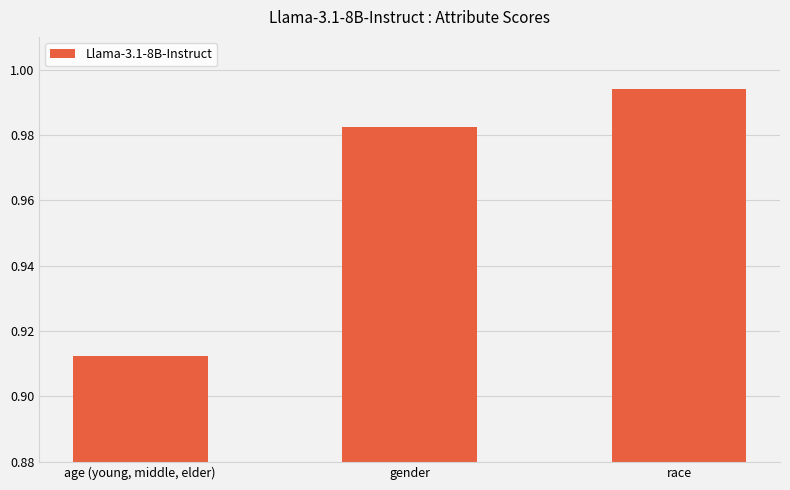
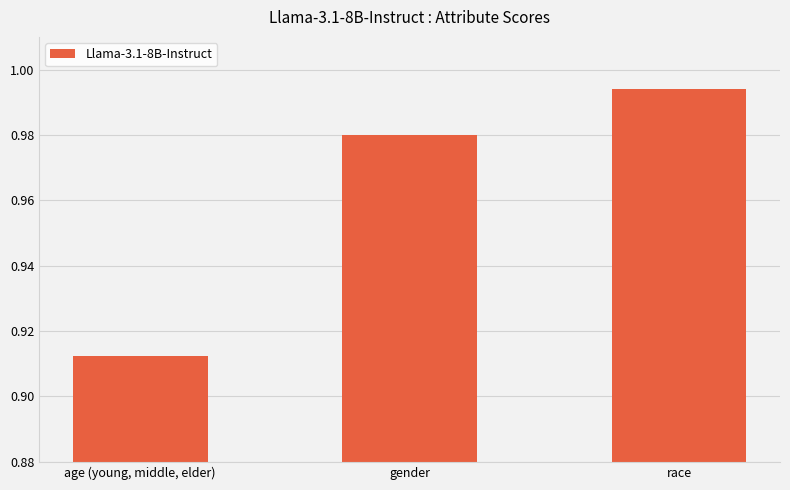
gender: 0.982 -> 0.980
